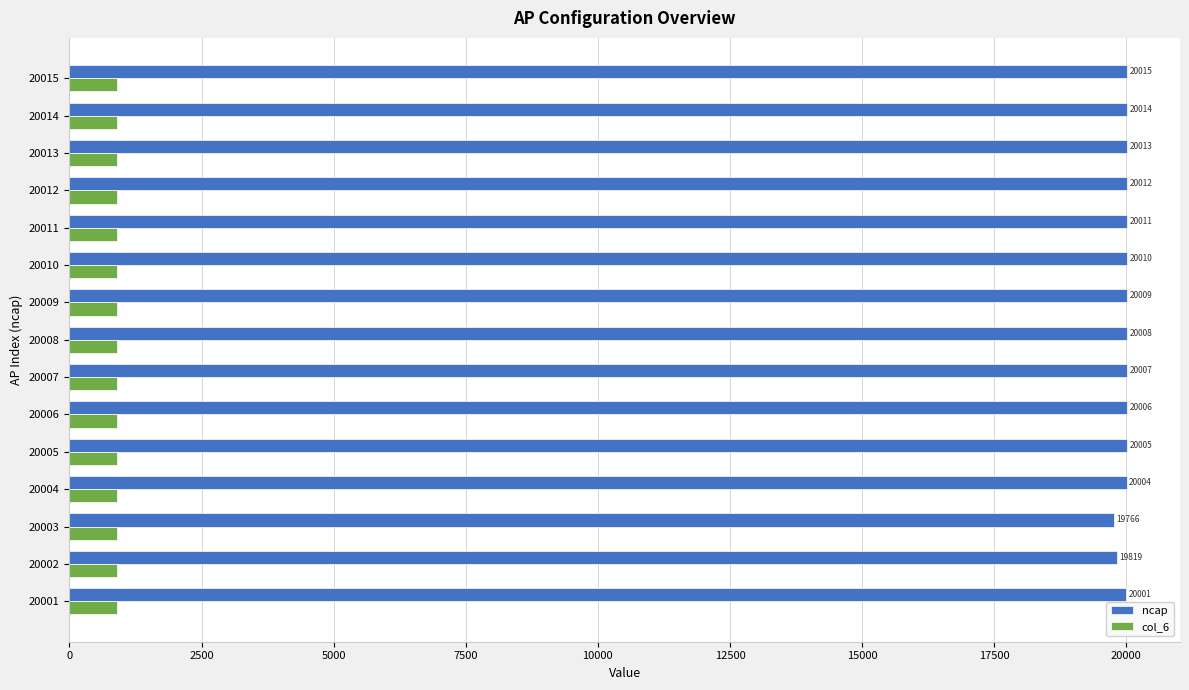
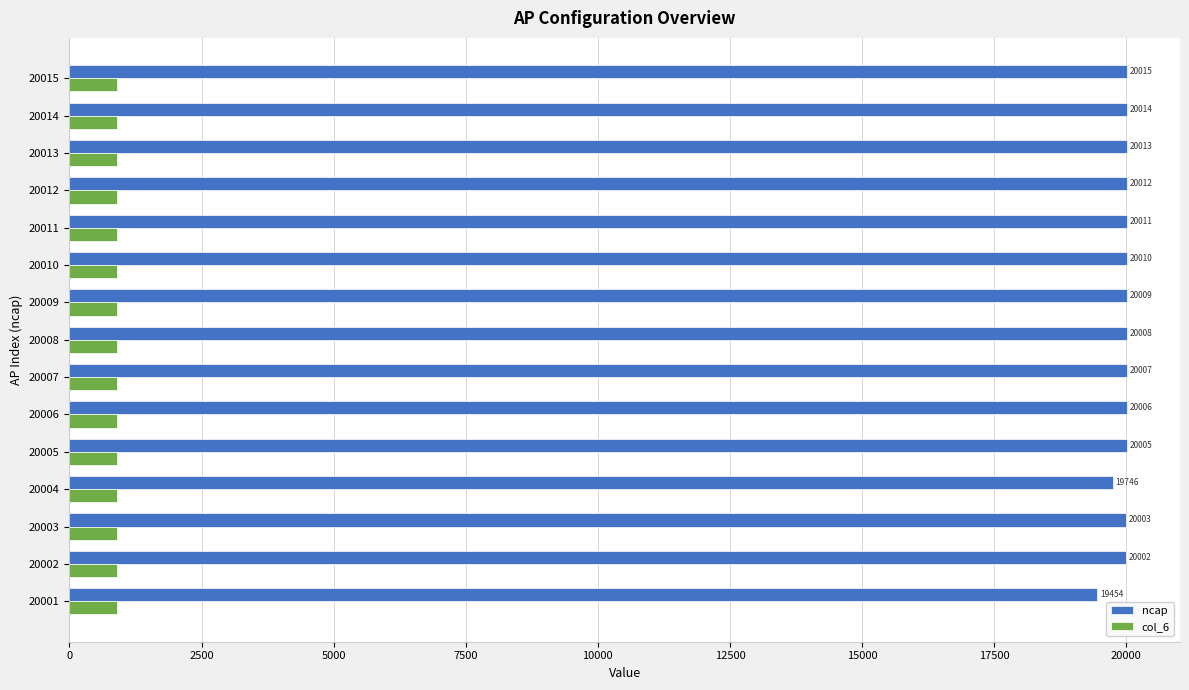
ncap, 20004: 20004 -> 19746
ncap, 20003: 19766 -> 20003
ncap, 20002: 19819 -> 20002
ncap, 20001: 20001 -> 19454
